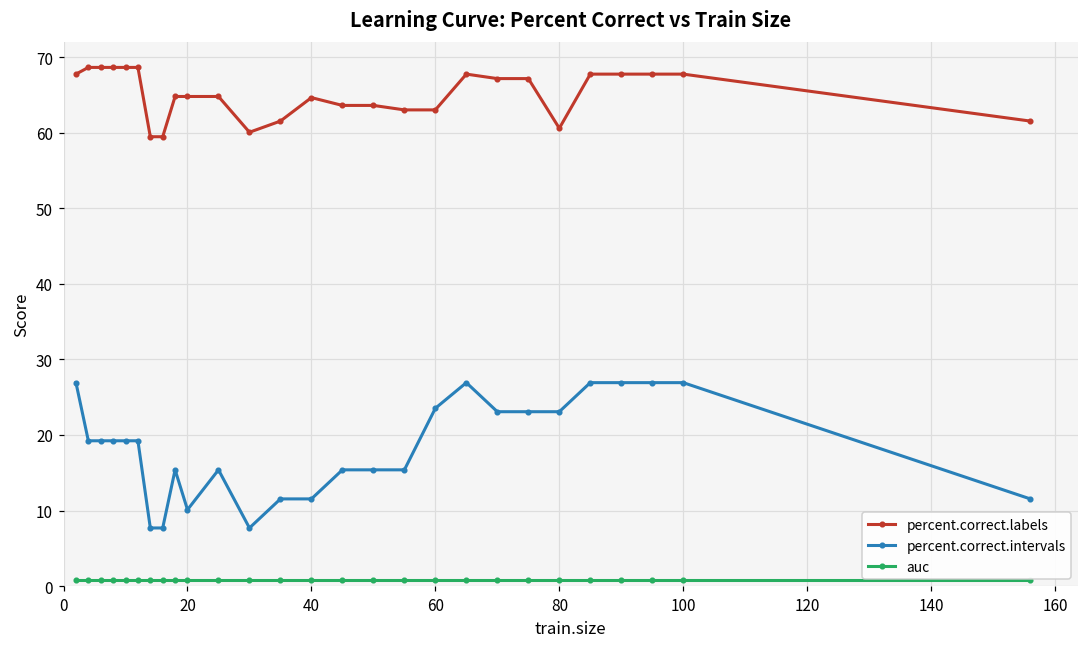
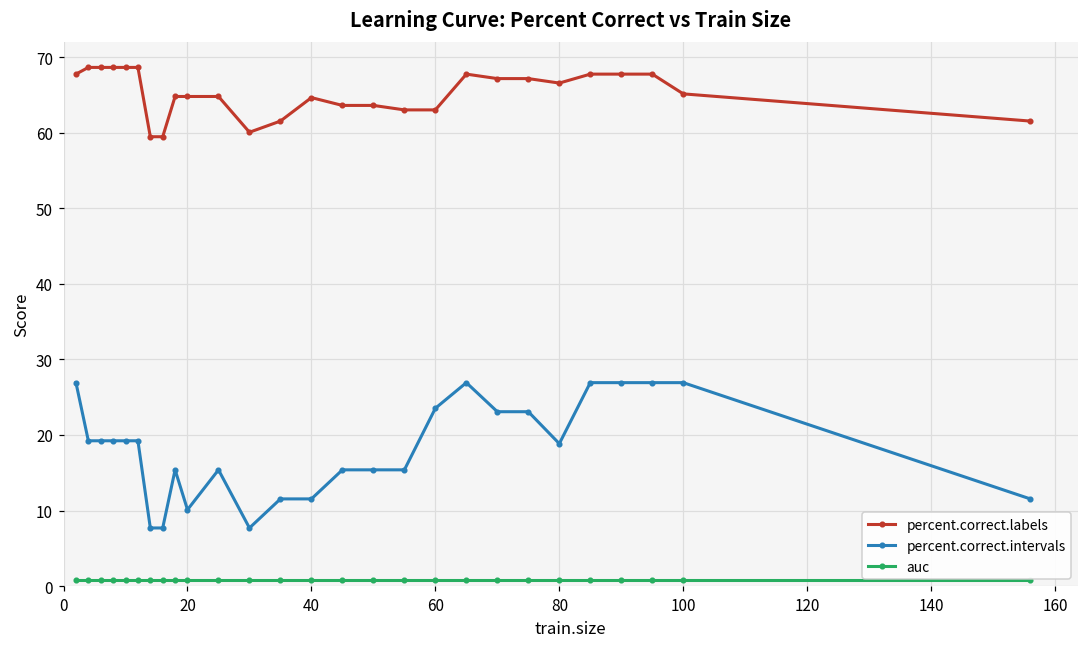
percent.correct.labels, 80: 61 -> 67
percent.correct.intervals, 80: 23 -> 19
percent.correct.labels, 100: 68 -> 65
